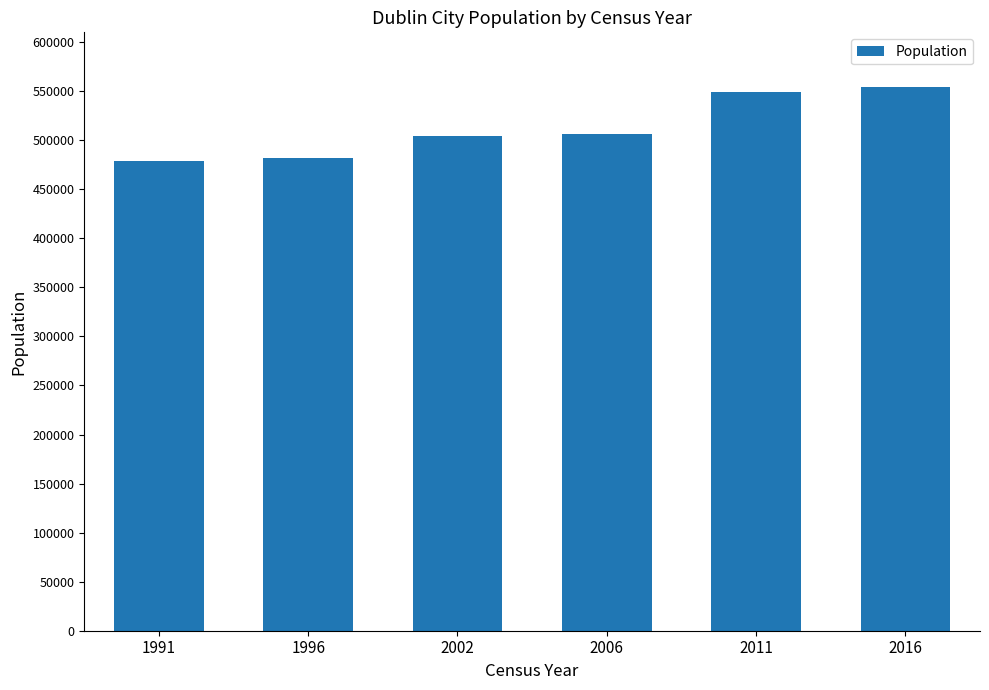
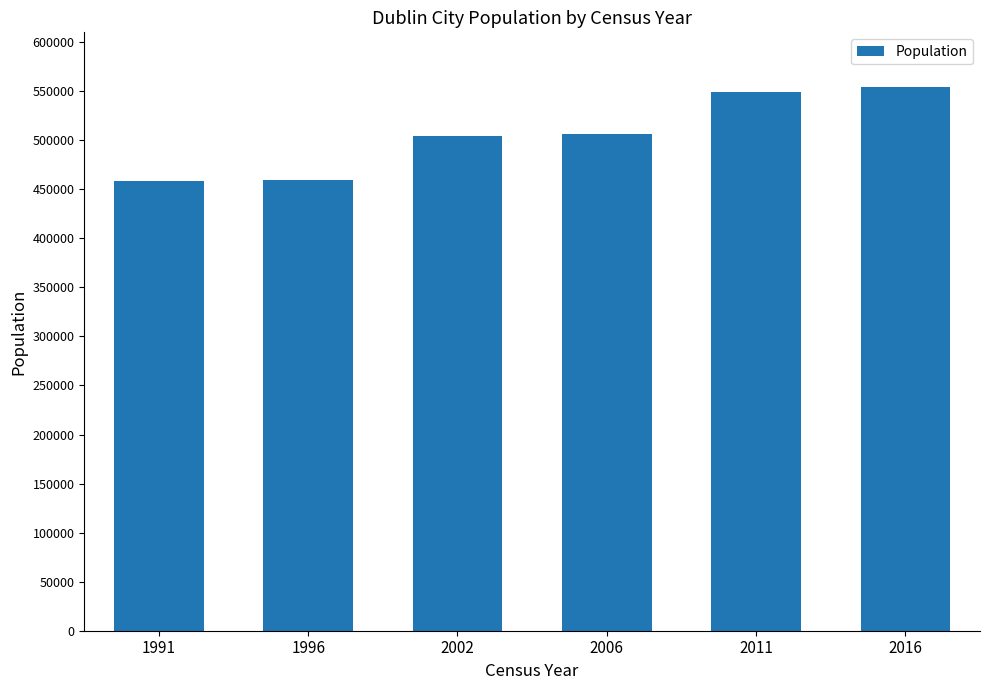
1991: 480000 -> 460000
1996: 480000 -> 460000
